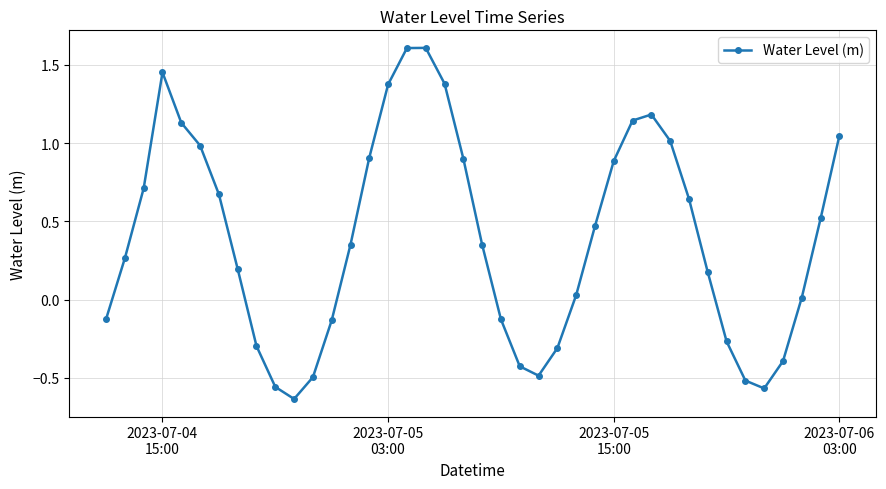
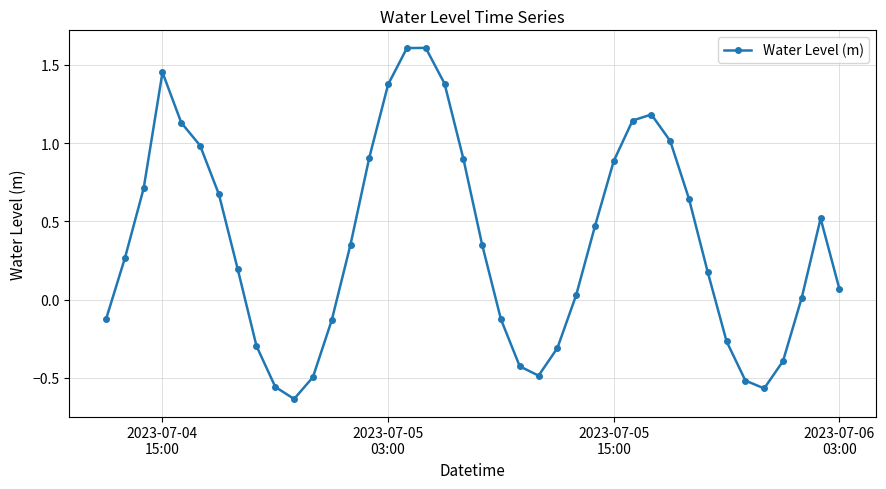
2023-07-06 03:00: 1.05 -> 0.07
